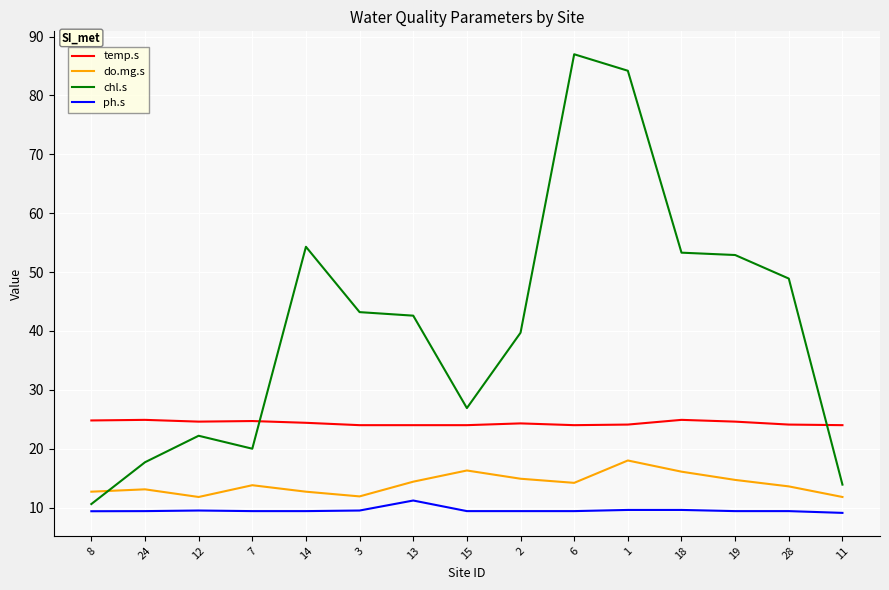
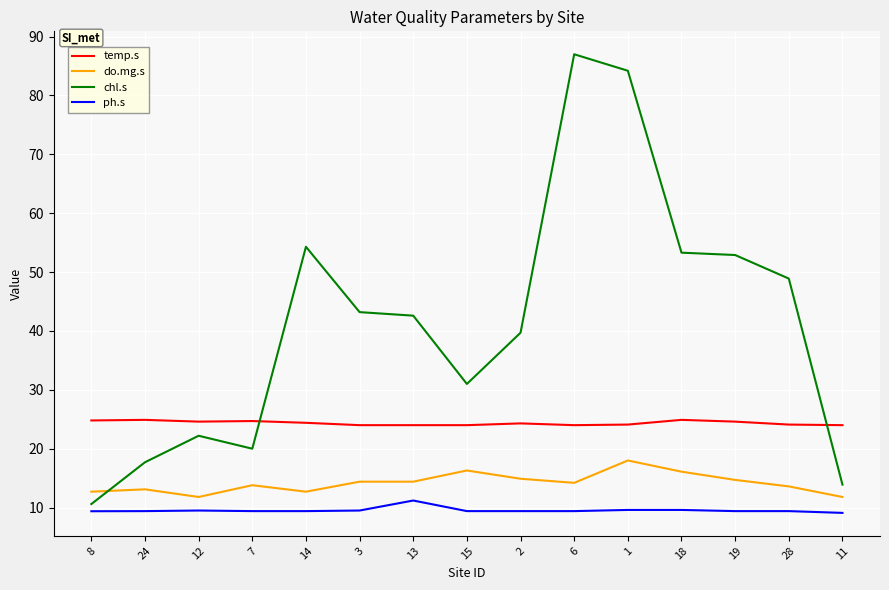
do.mg.s, 3: 12 -> 14
chl.s, 15: 27 -> 31
